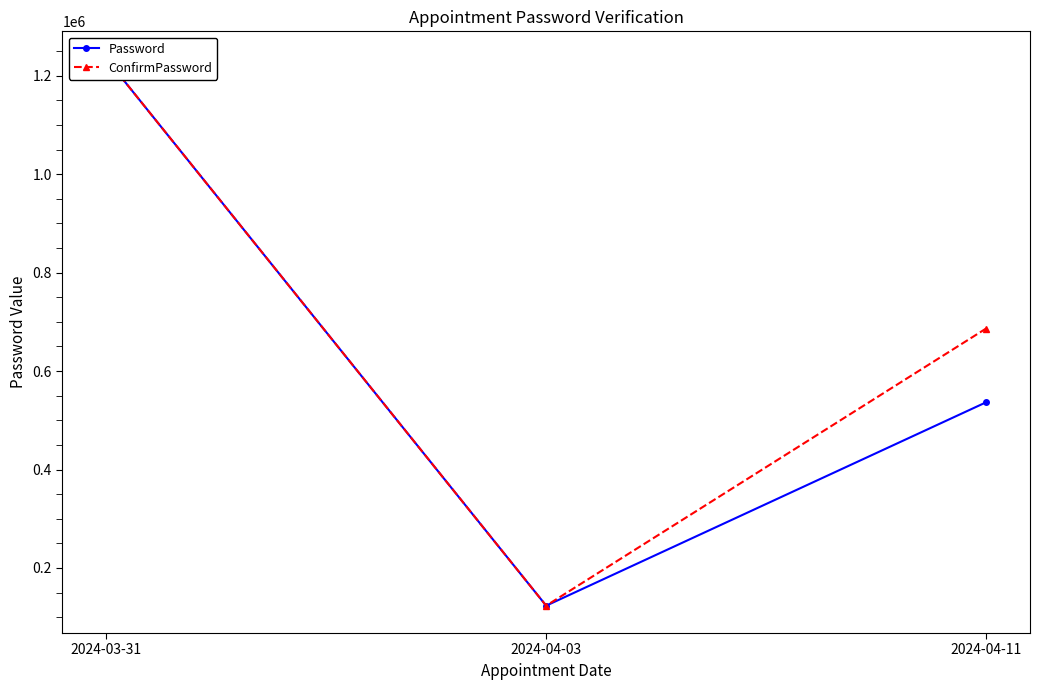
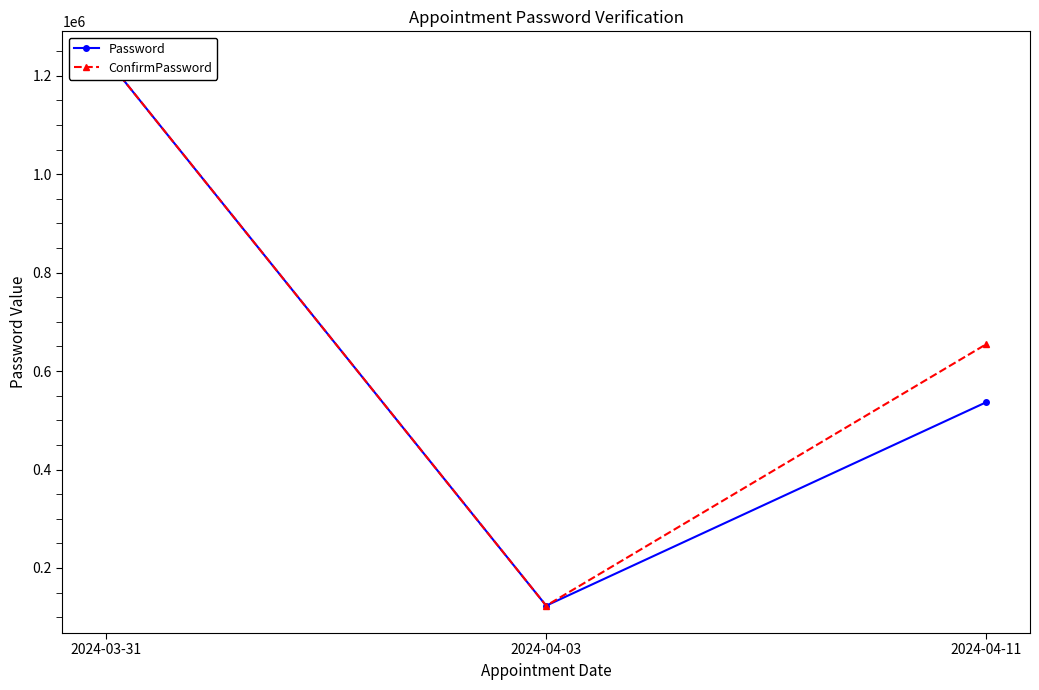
ConfirmPassword, 2024-04-11: 690000 -> 650000
